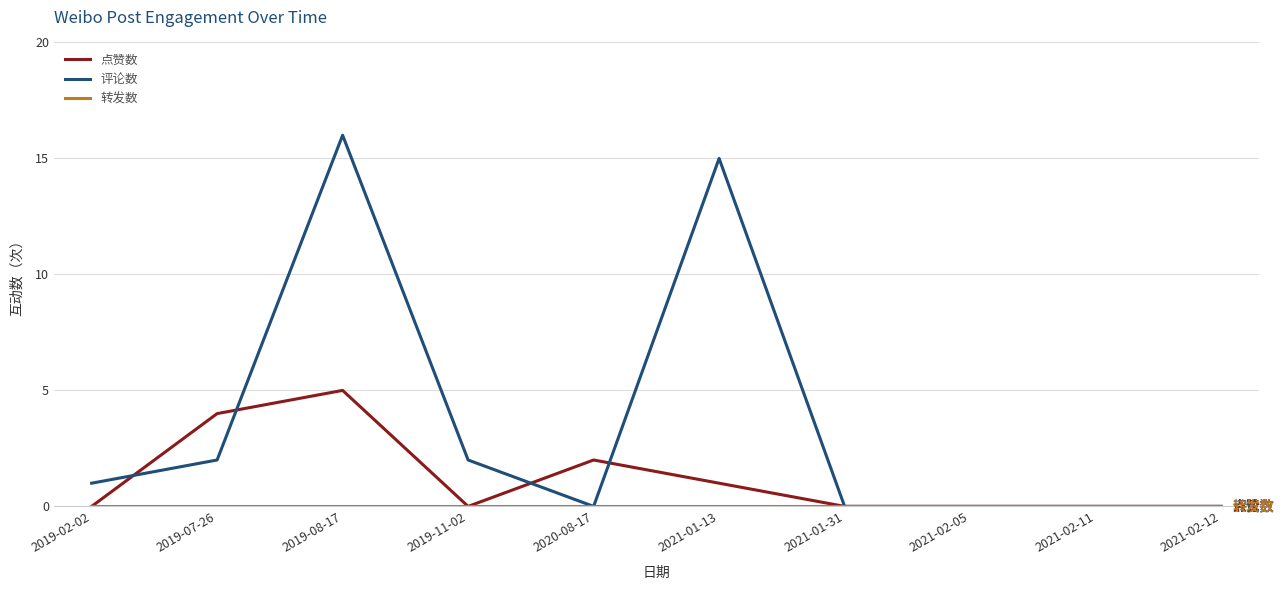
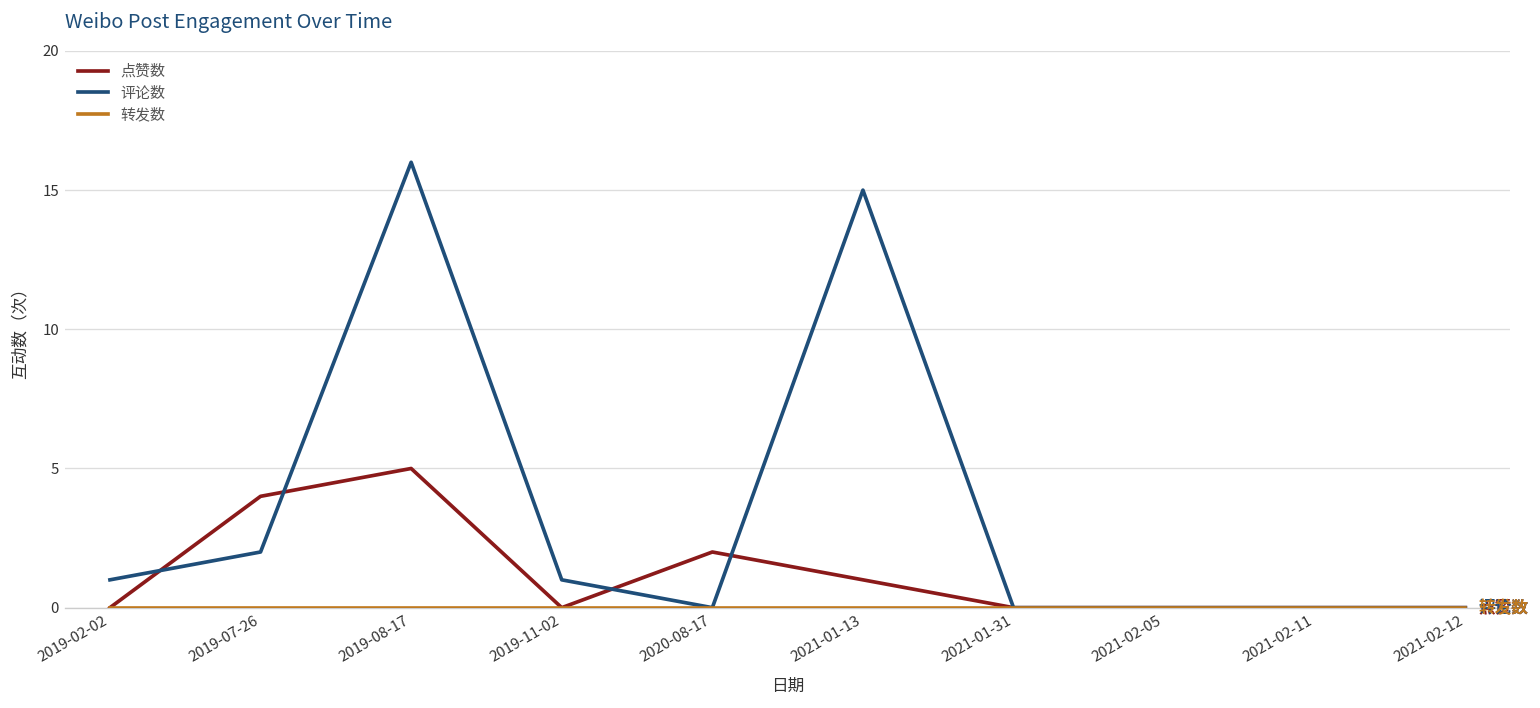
评论数, 2019-11-02: 2 -> 1
